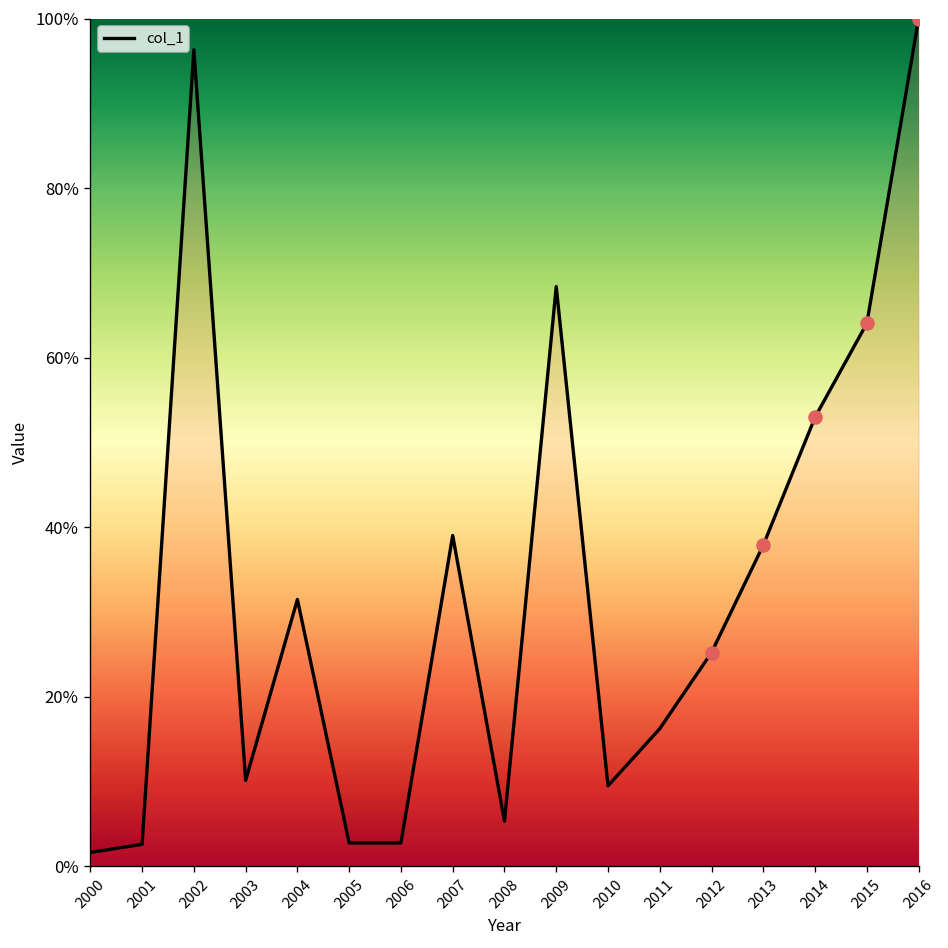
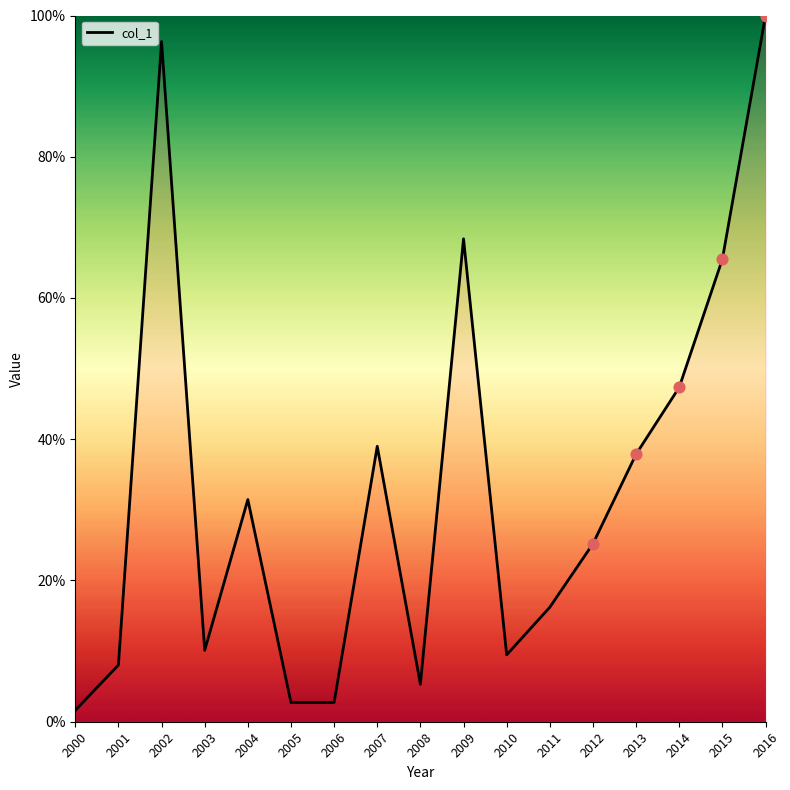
col_1, 2001: 3% -> 8%
col_1, 2014: 53% -> 47%
col_1, 2015: 64% -> 65%
